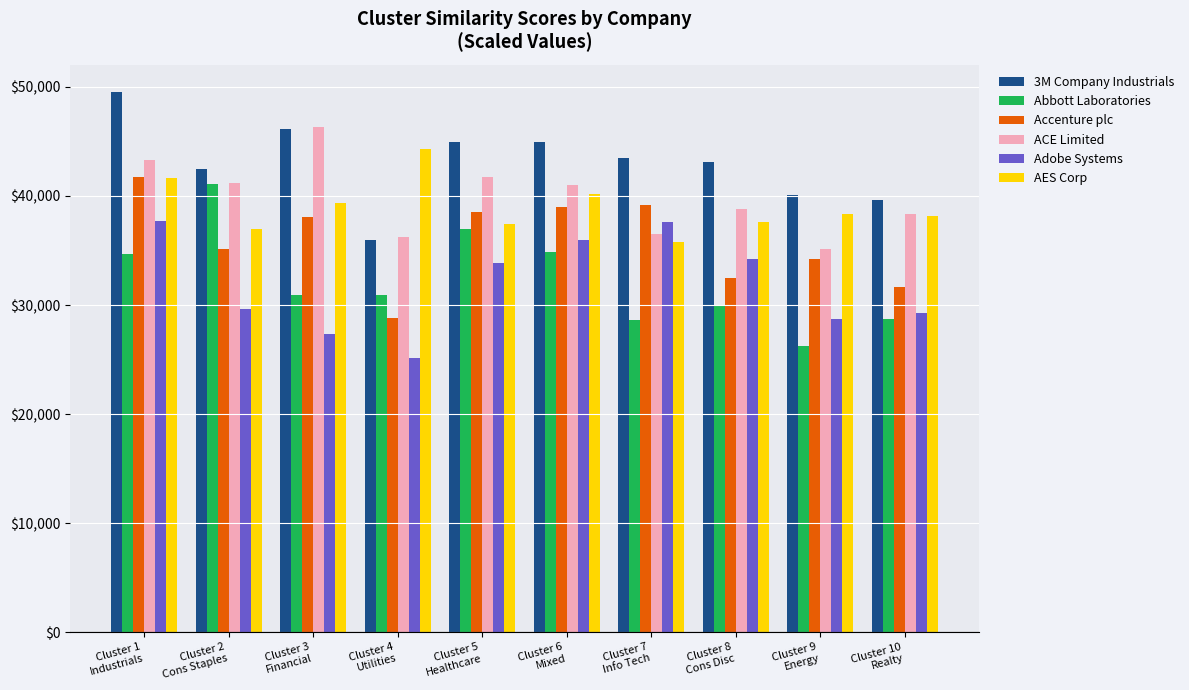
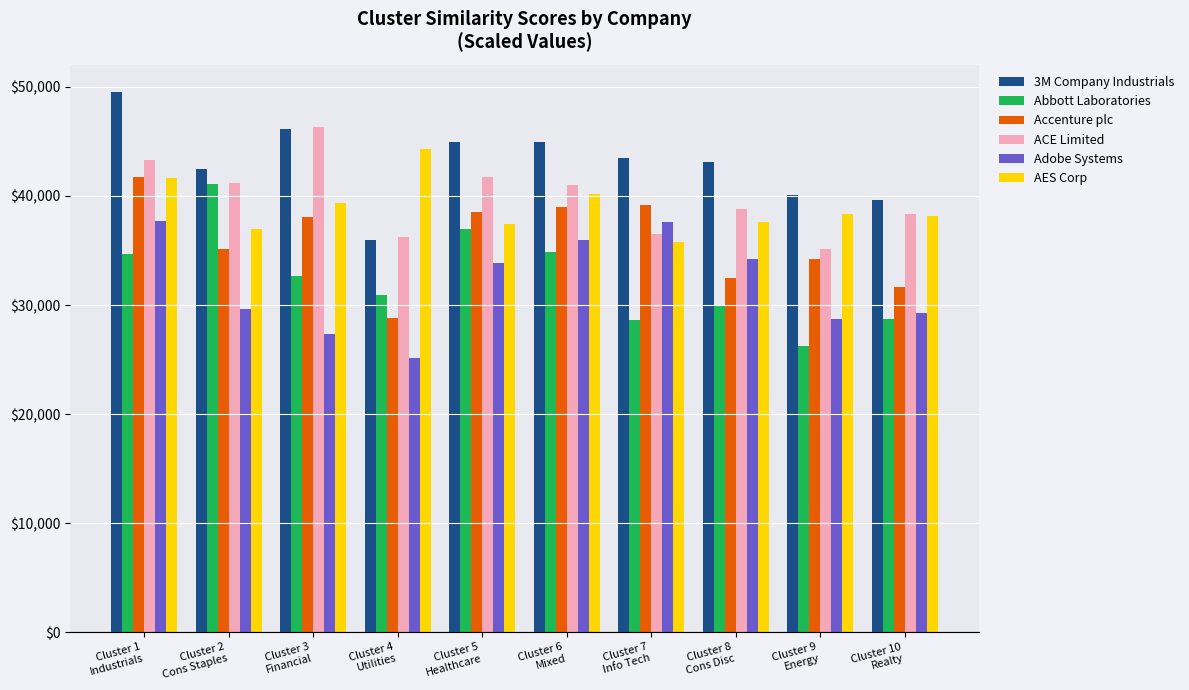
Abbott Laboratories, Cluster 3 Financial: $30,900 -> $32,700
